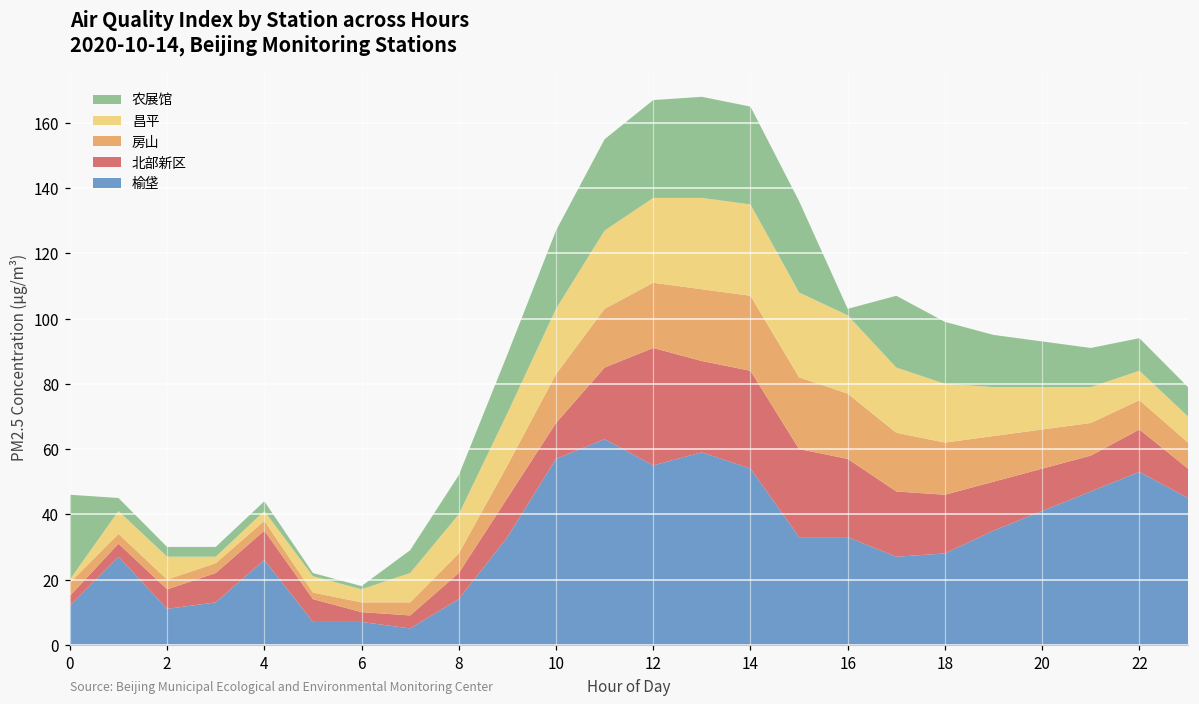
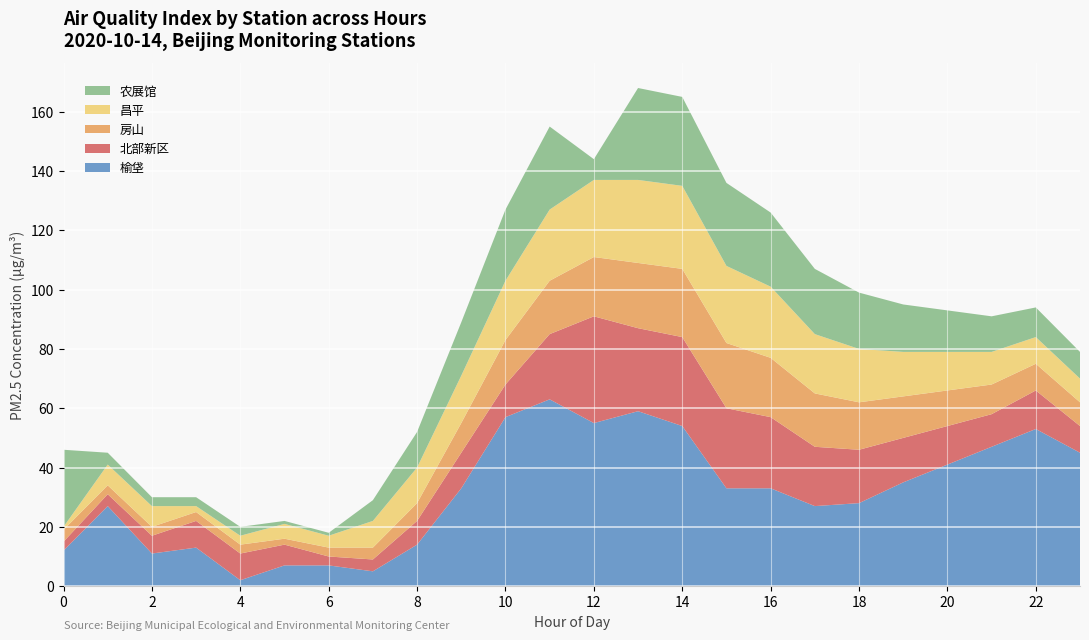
榆垡, 4: 26 -> 2
农展馆, 12: 30 -> 7
农展馆, 16: 2 -> 25
